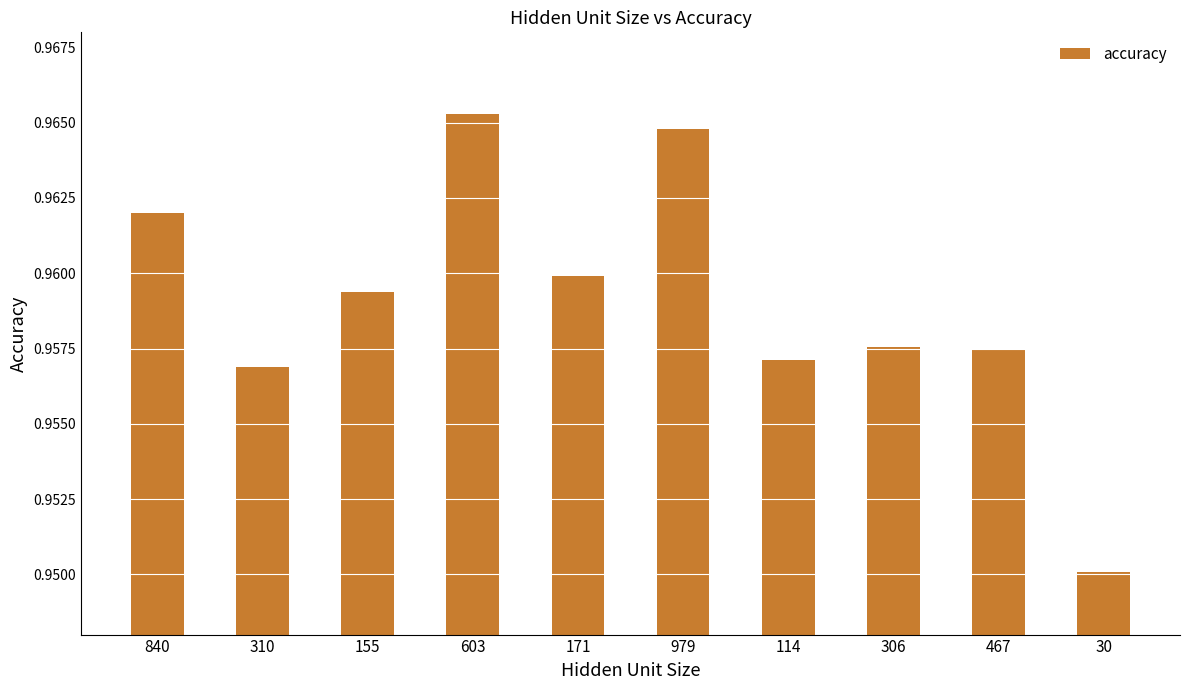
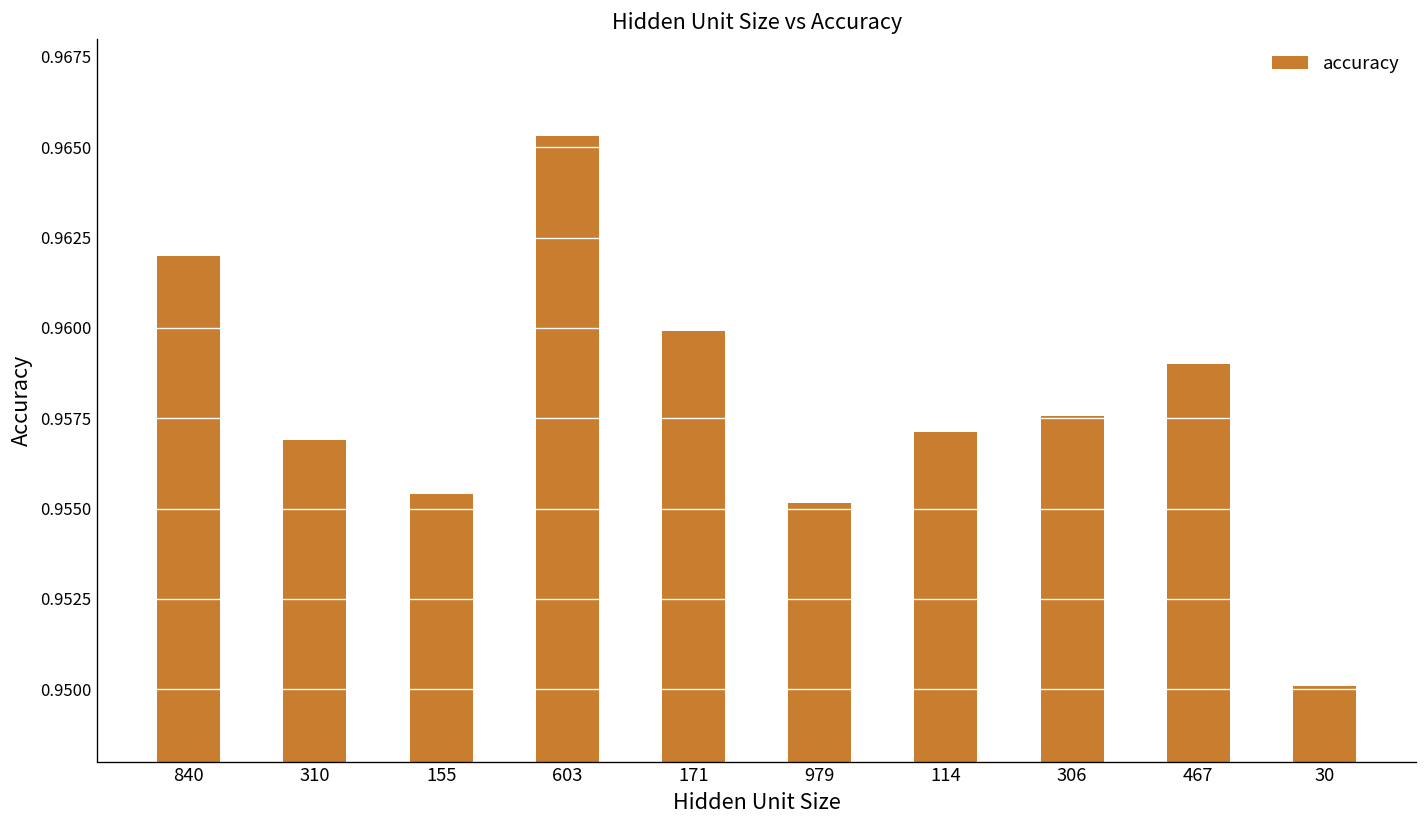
155: 0.9594 -> 0.9554
979: 0.9648 -> 0.9552
467: 0.9575 -> 0.9590
